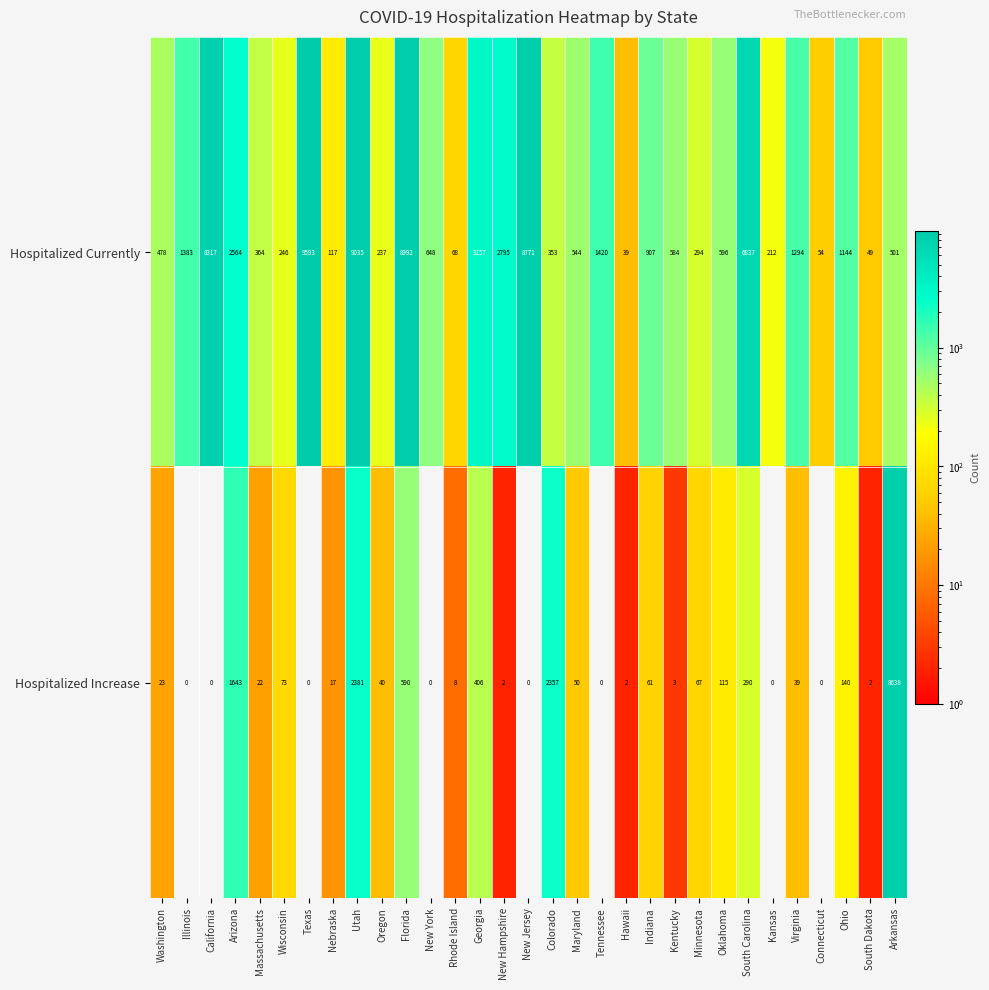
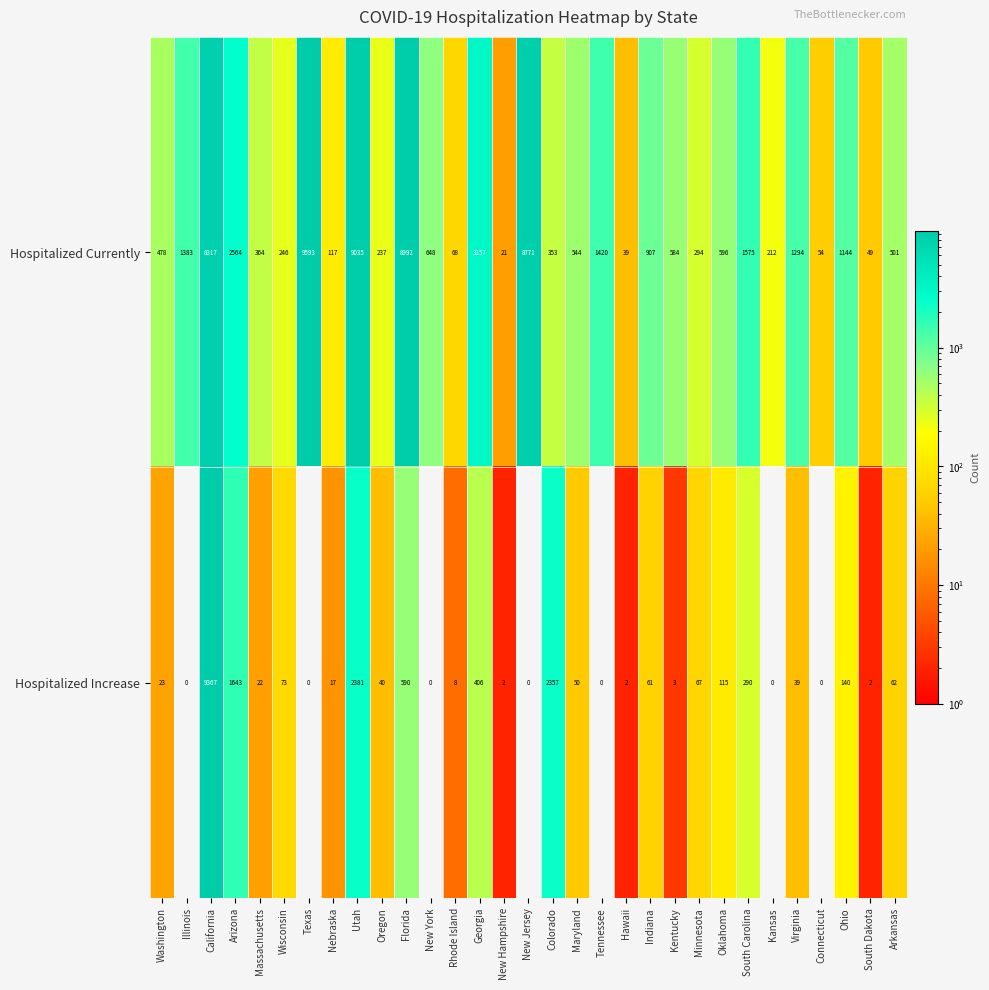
Hospitalized Currently, New Hampshire: 2795 -> 21
Hospitalized Currently, South Carolina: 6837 -> 1575
Hospitalized Increase, California: 0 -> 9367
Hospitalized Increase, Arkansas: 8638 -> 62
